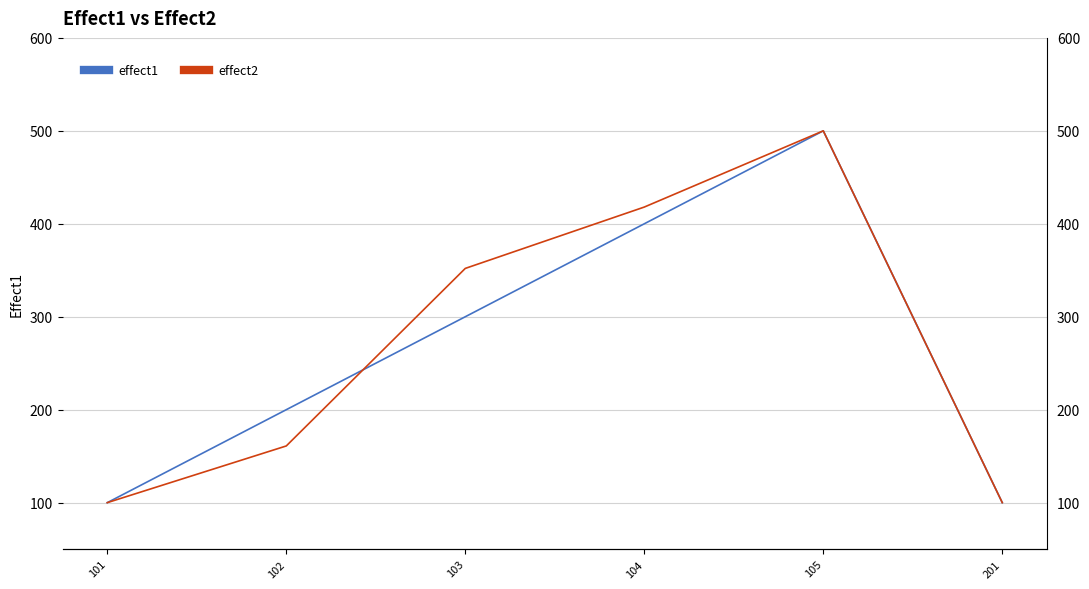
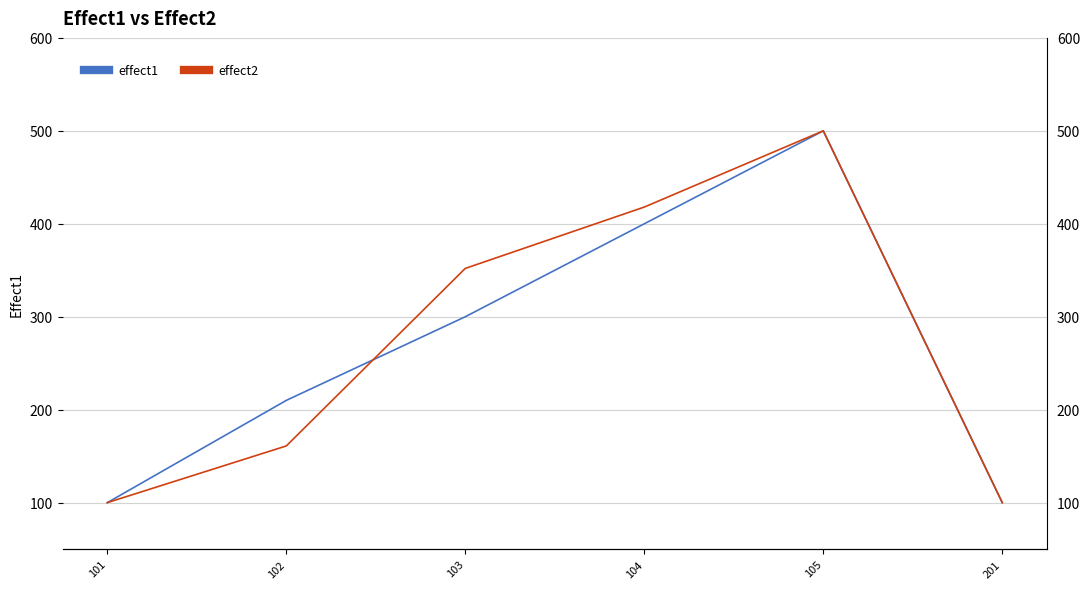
effect1, 102: 200 -> 210
